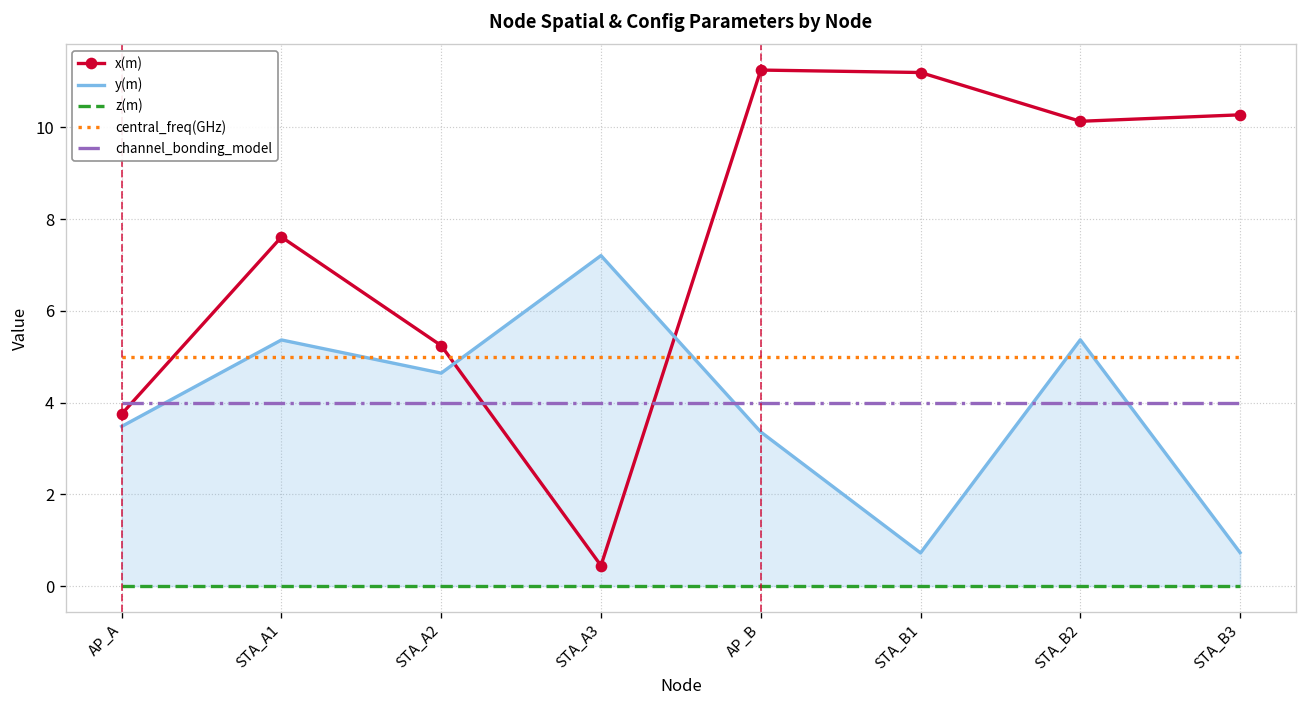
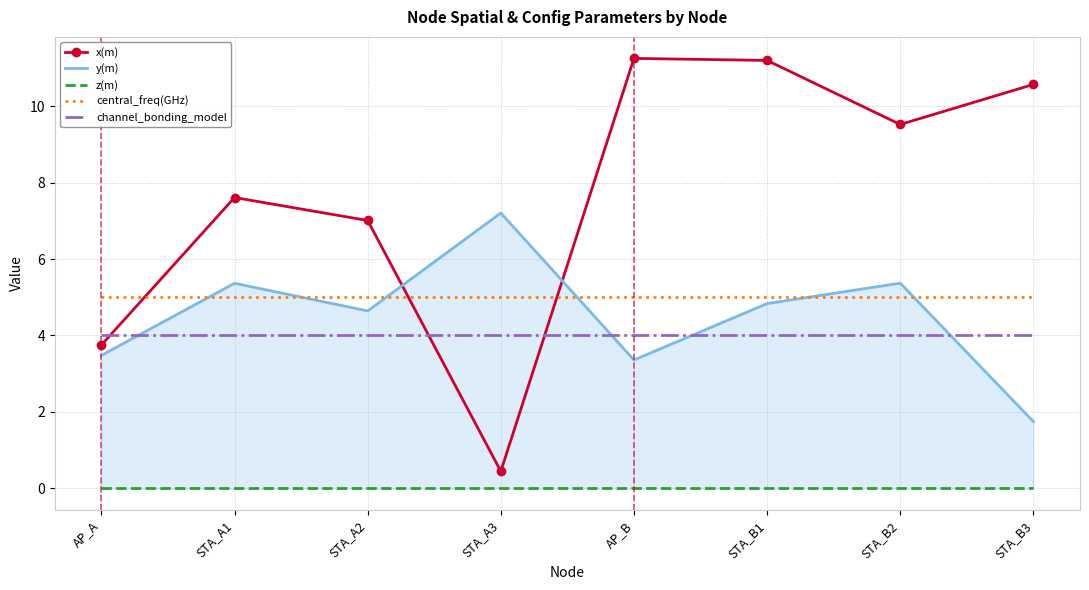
x(m), STA_A2: 5.2 -> 7.0
y(m), STA_B1: 0.7 -> 4.8
x(m), STA_B2: 10.1 -> 9.5
x(m), STA_B3: 10.3 -> 10.6
y(m), STA_B3: 0.7 -> 1.7
